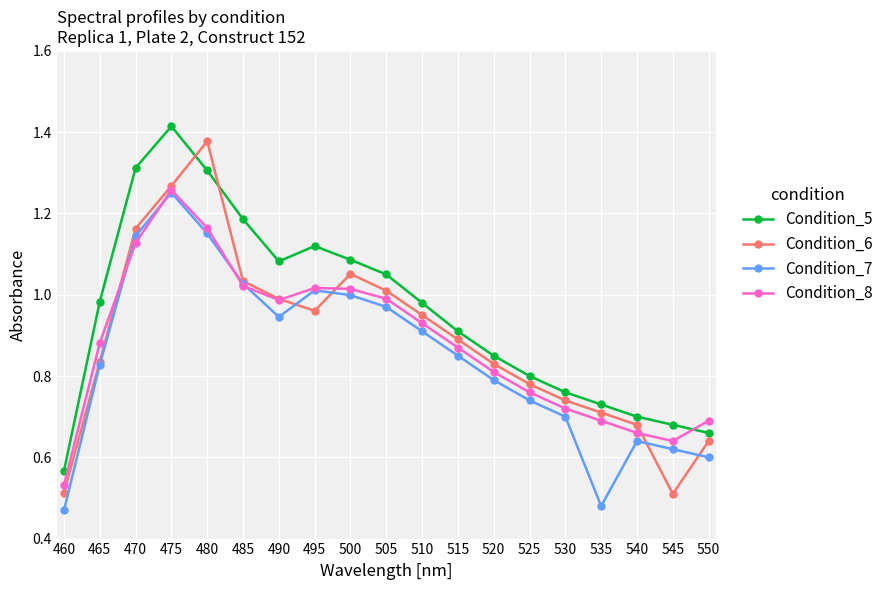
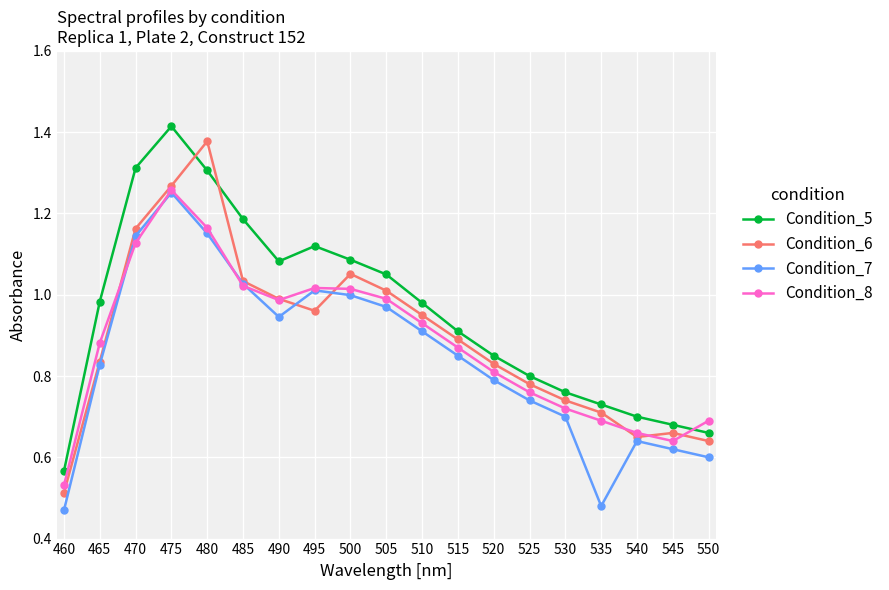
Condition_6, 540: 0.68 -> 0.65
Condition_6, 545: 0.51 -> 0.66
